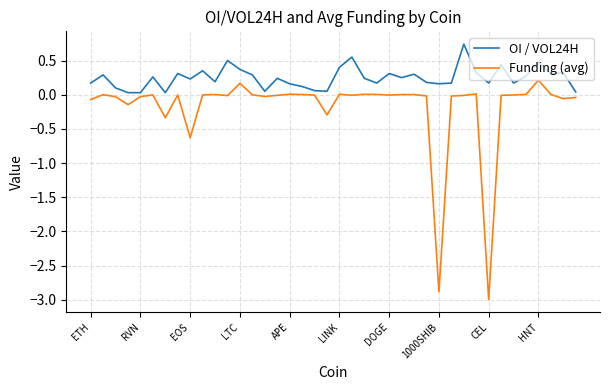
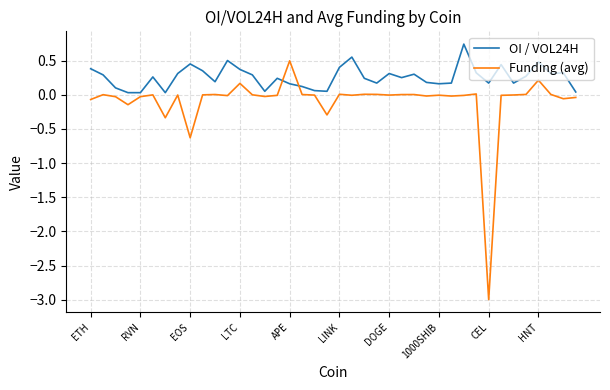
OI / VOL24H, ETH: 0.2 -> 0.4
OI / VOL24H, EOS: 0.2 -> 0.5
Funding (avg), APE: 0.0 -> 0.5
Funding (avg), 1000SHIB: -2.9 -> 0.0
